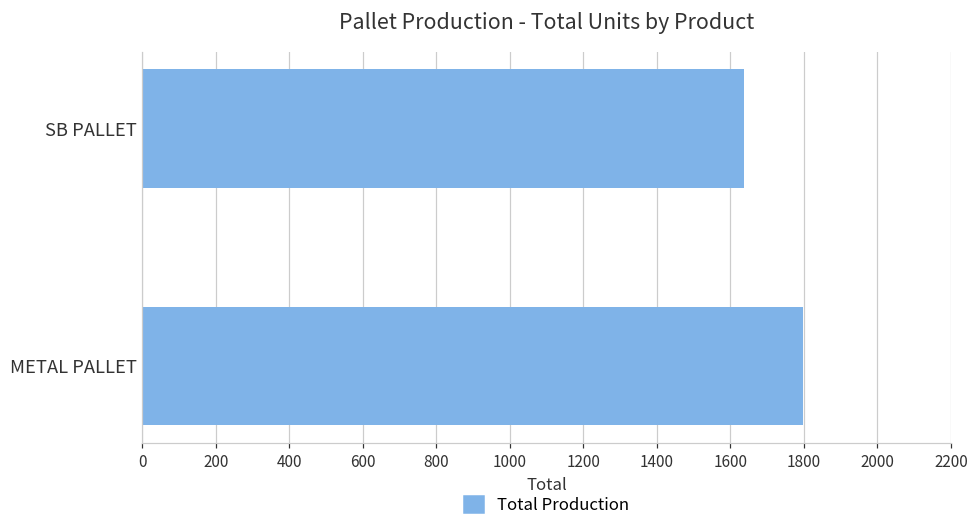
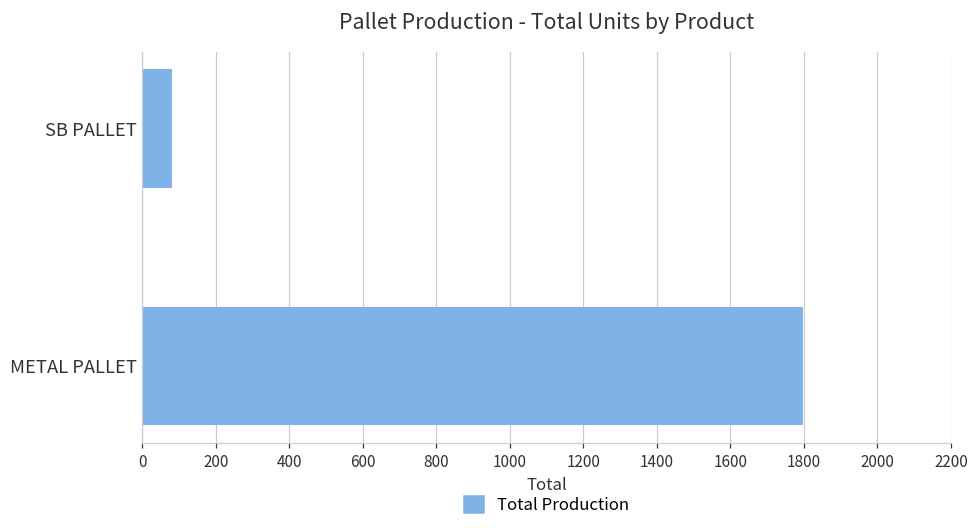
SB PALLET: 1640 -> 80
